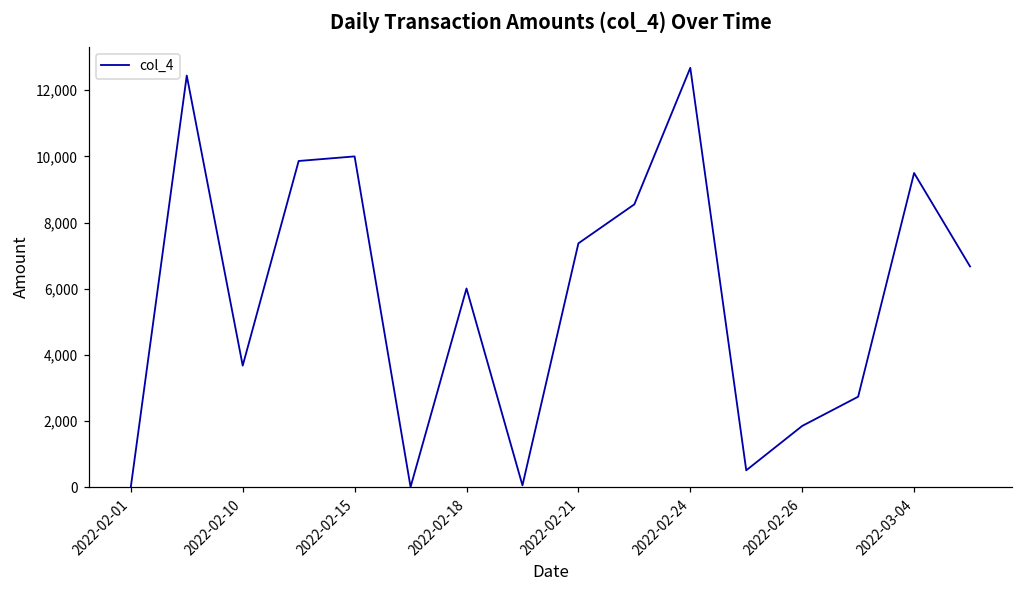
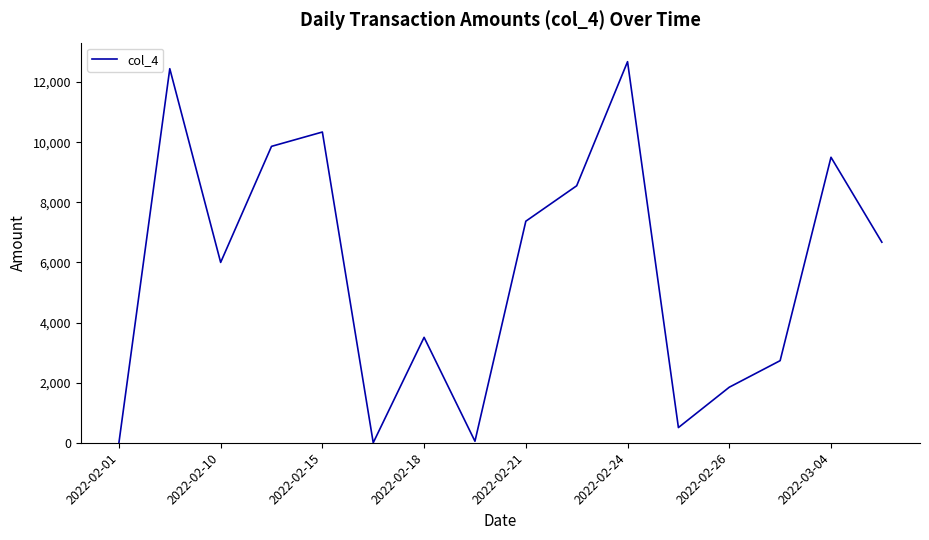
2022-02-10: 3,700 -> 6,000
2022-02-15: 10,000 -> 10,300
2022-02-18: 6,000 -> 3,500
